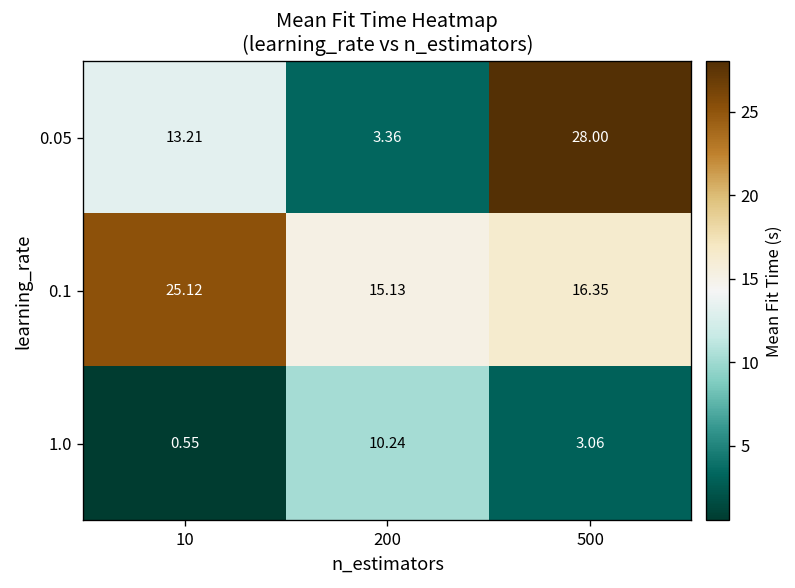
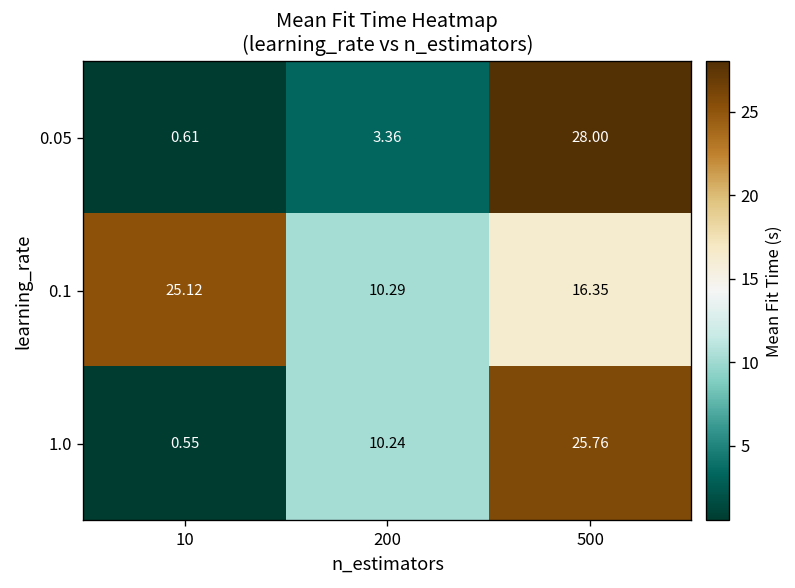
0.05, 10: 13.21 -> 0.61
0.1, 200: 15.13 -> 10.29
1.0, 500: 3.06 -> 25.76
